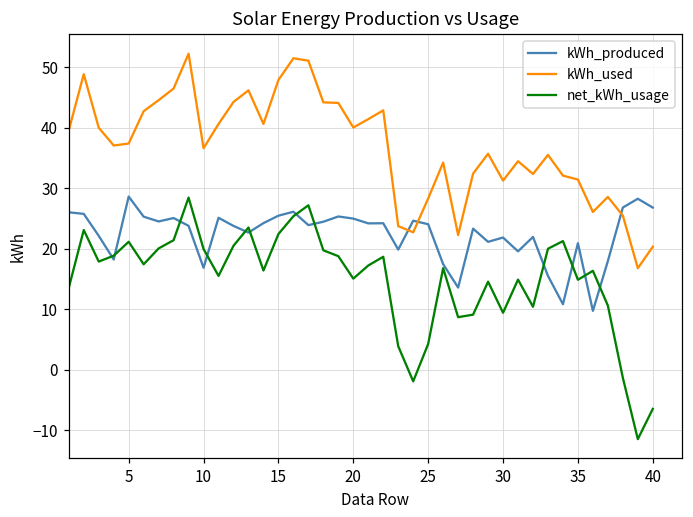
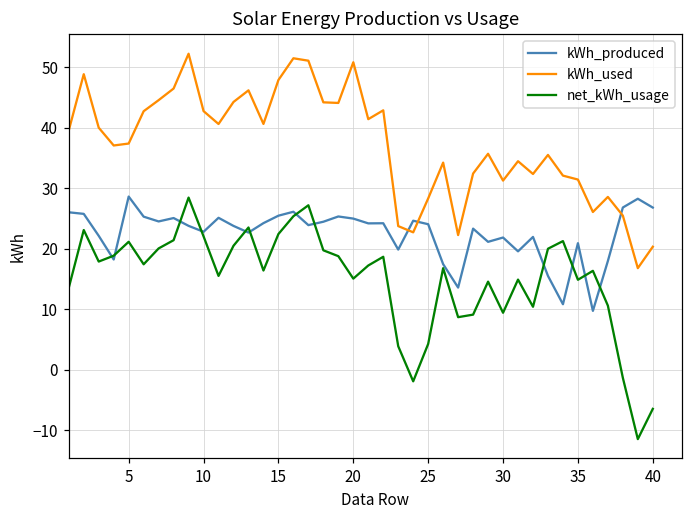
kWh_produced, 10: 17 -> 23
kWh_used, 10: 37 -> 43
net_kWh_usage, 10: 20 -> 22
kWh_used, 20: 40 -> 51
